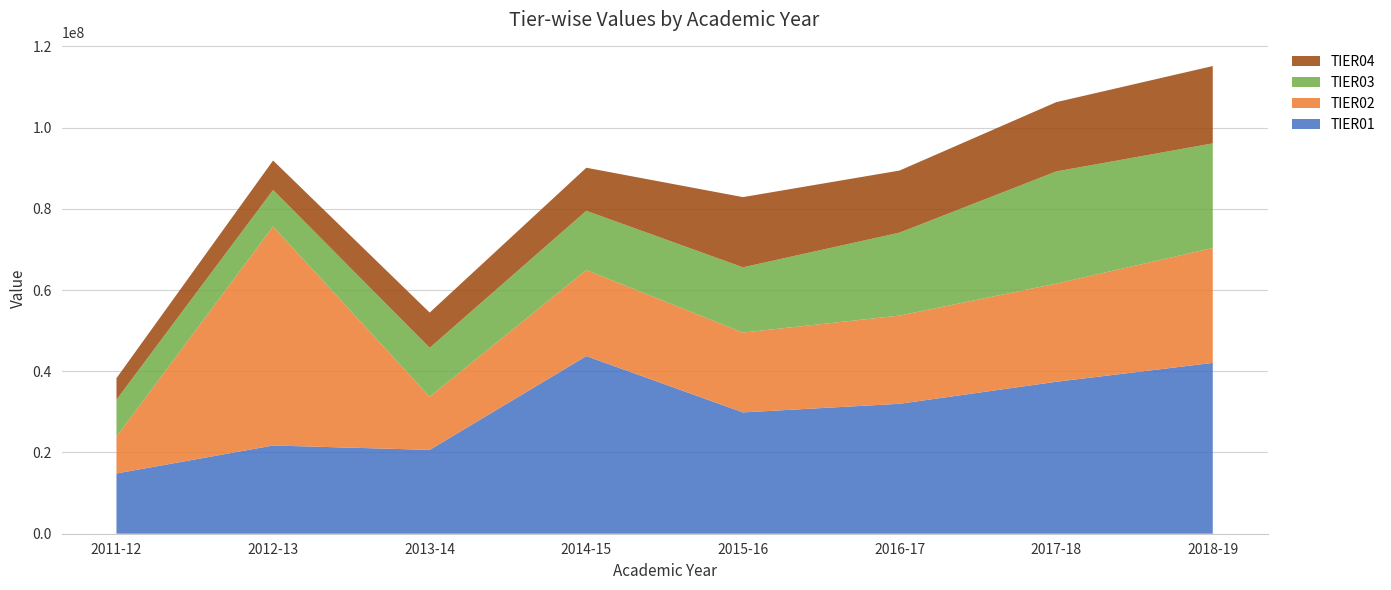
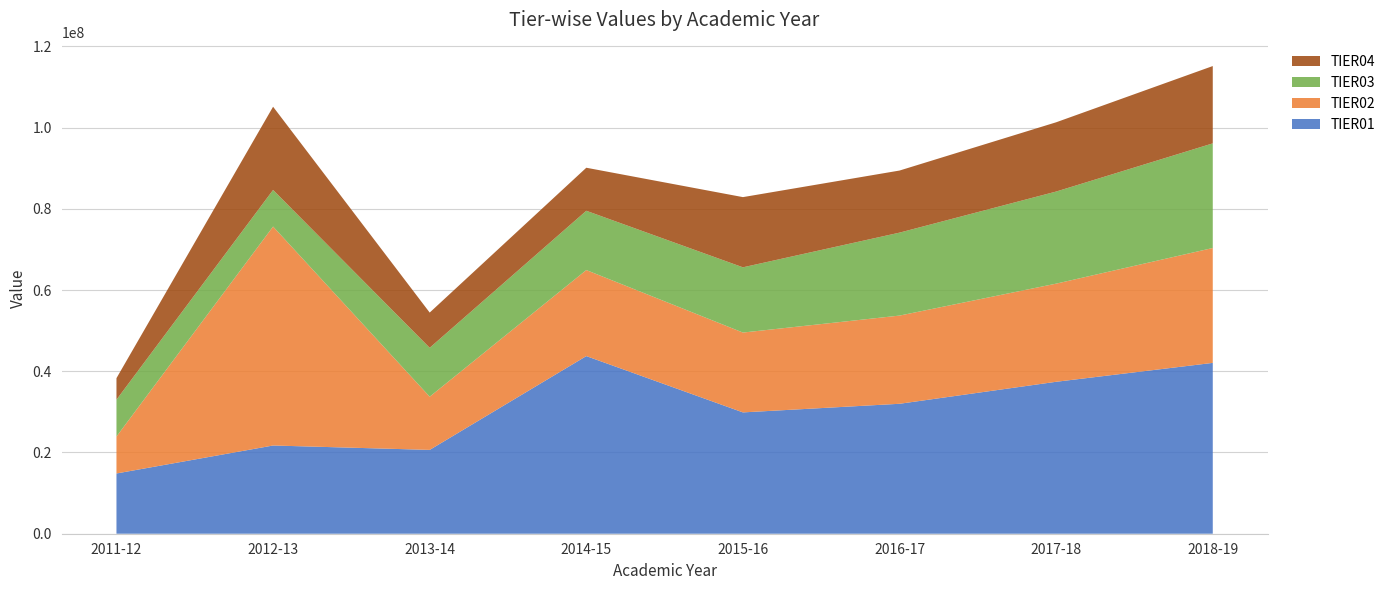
TIER04, 2012-13: 7000000 -> 20000000
TIER03, 2017-18: 28000000 -> 23000000
